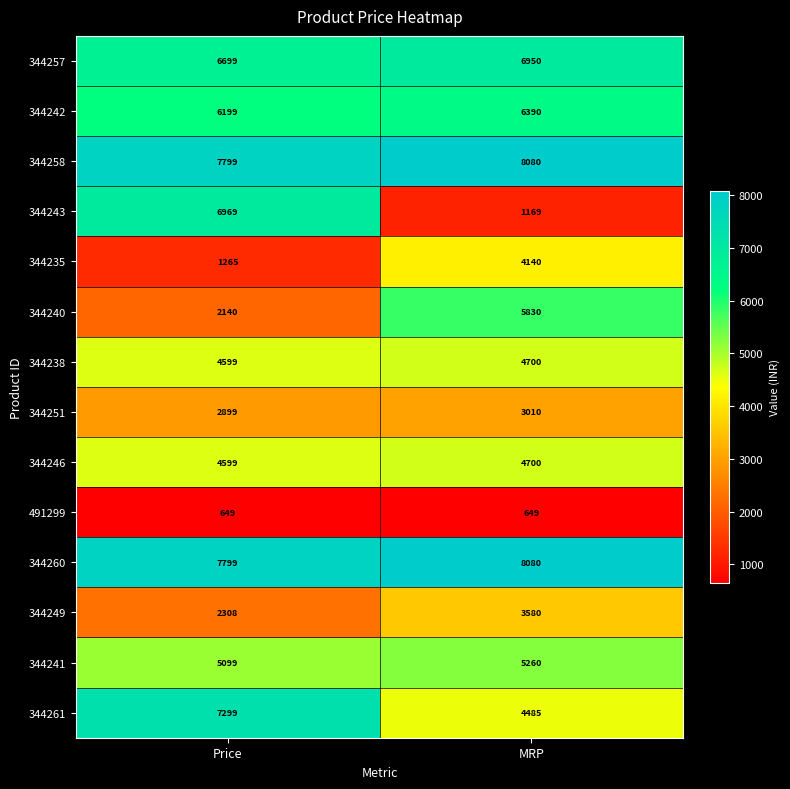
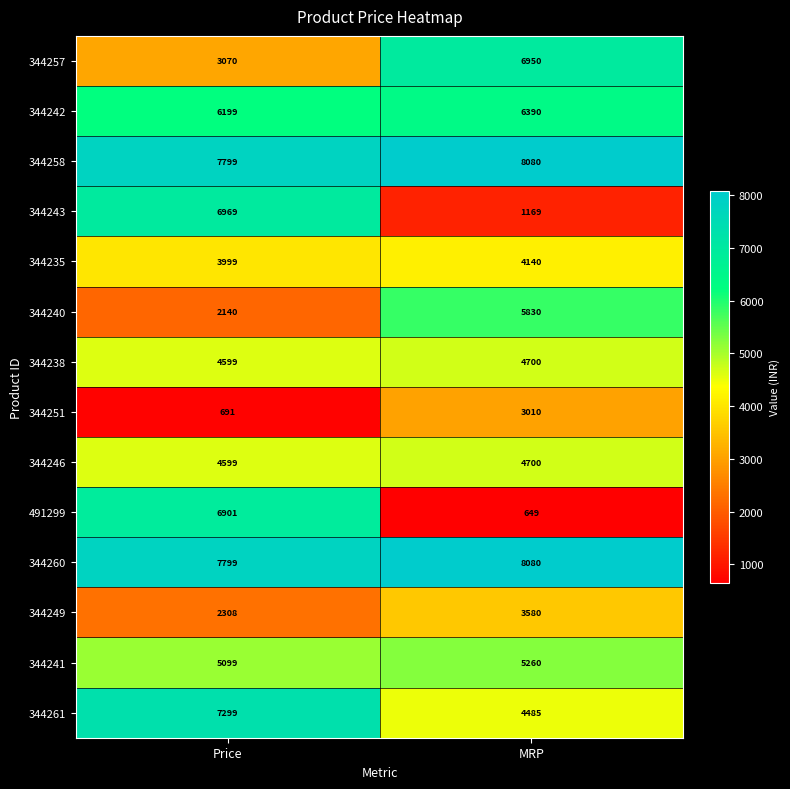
344257, Price: 6699 -> 3070
344235, Price: 1265 -> 3999
344251, Price: 2899 -> 691
491299, Price: 649 -> 6901
